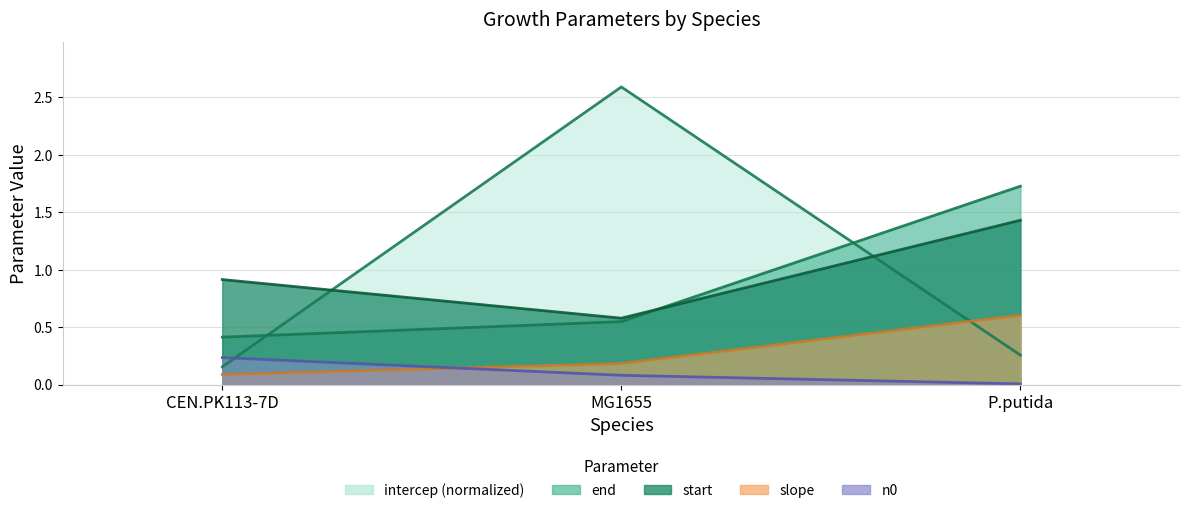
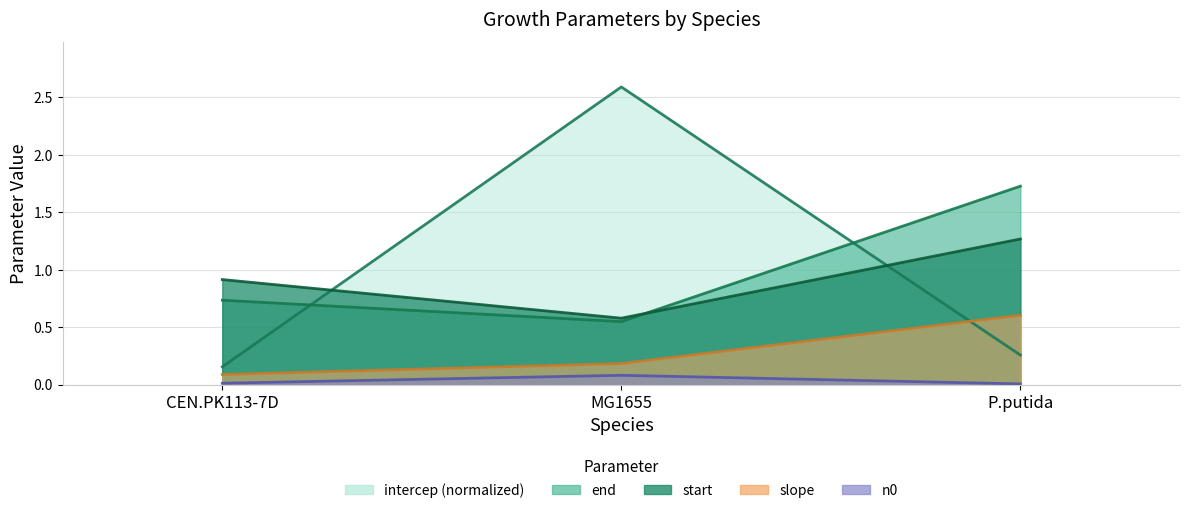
end, CEN.PK113-7D: 0.41 -> 0.73
n0, CEN.PK113-7D: 0.23 -> 0.01
start, P.putida: 1.43 -> 1.27
